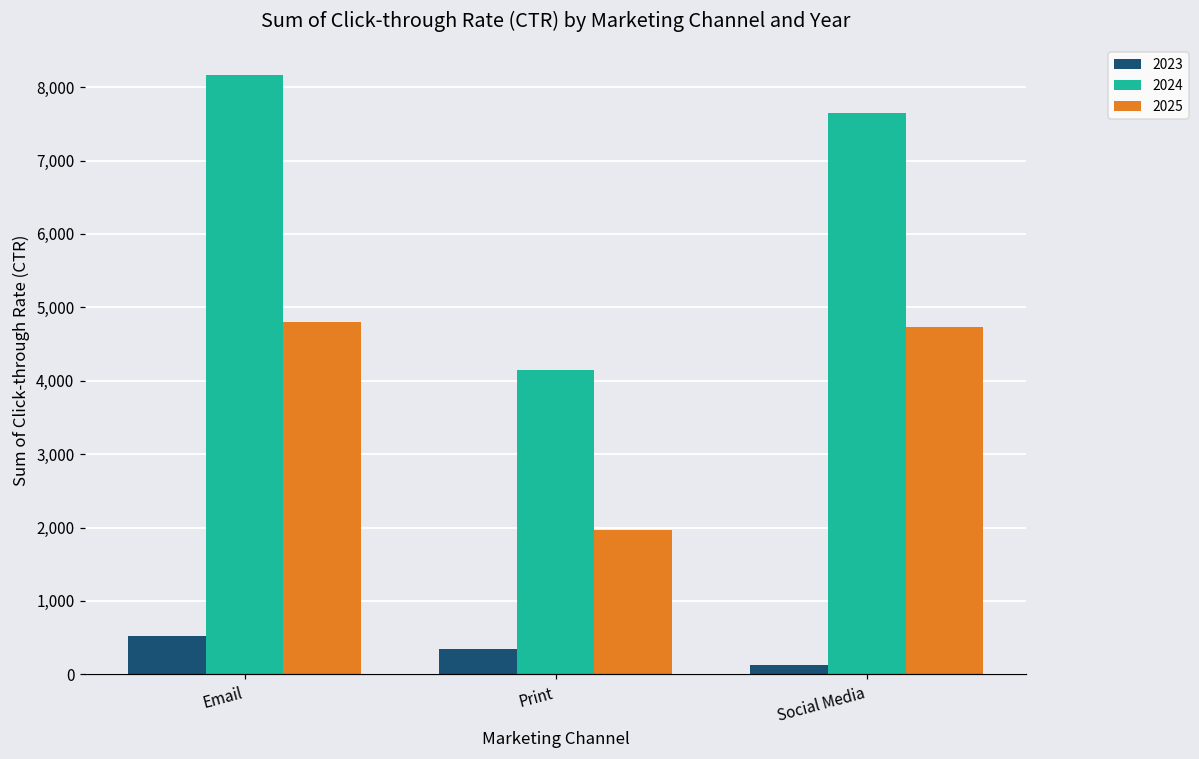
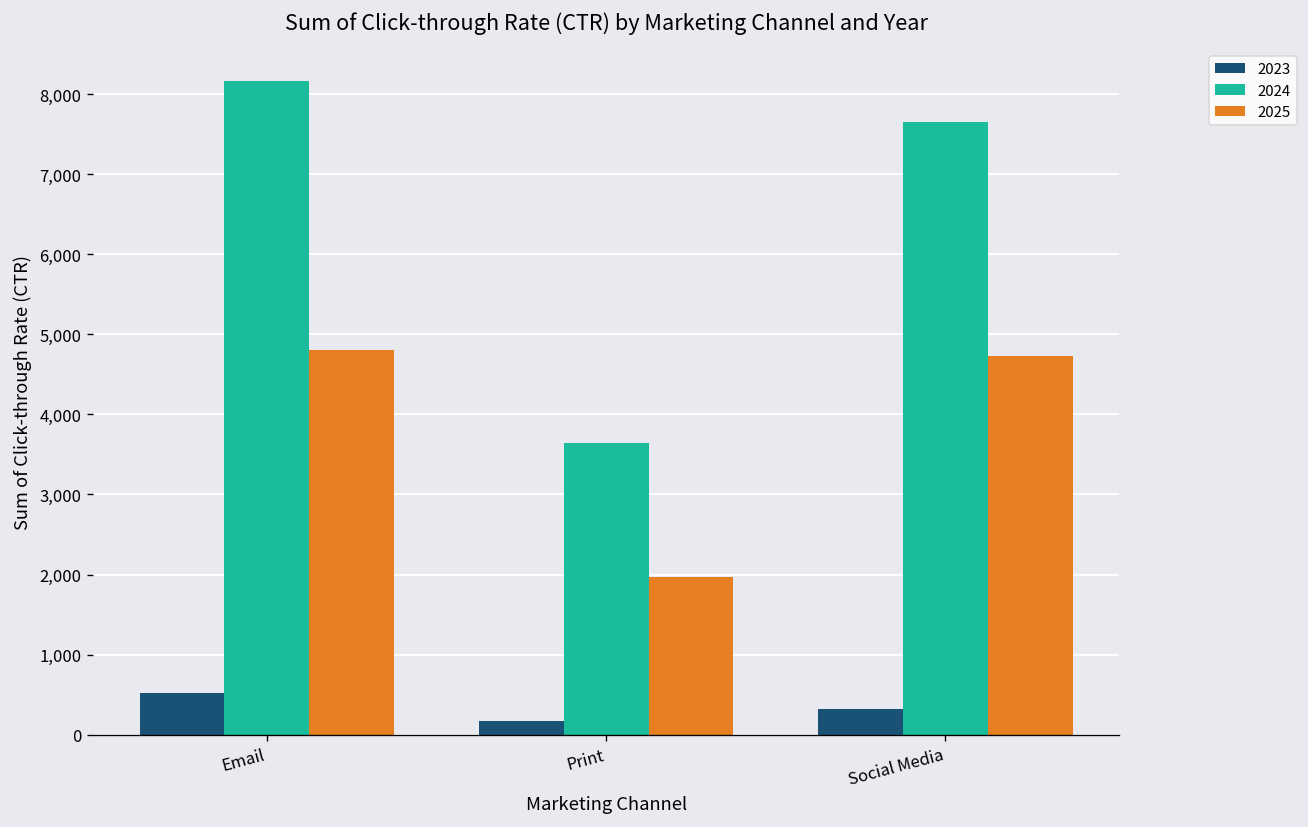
2023, Print: 300 -> 200
2024, Print: 4,100 -> 3,600
2023, Social Media: 100 -> 300
